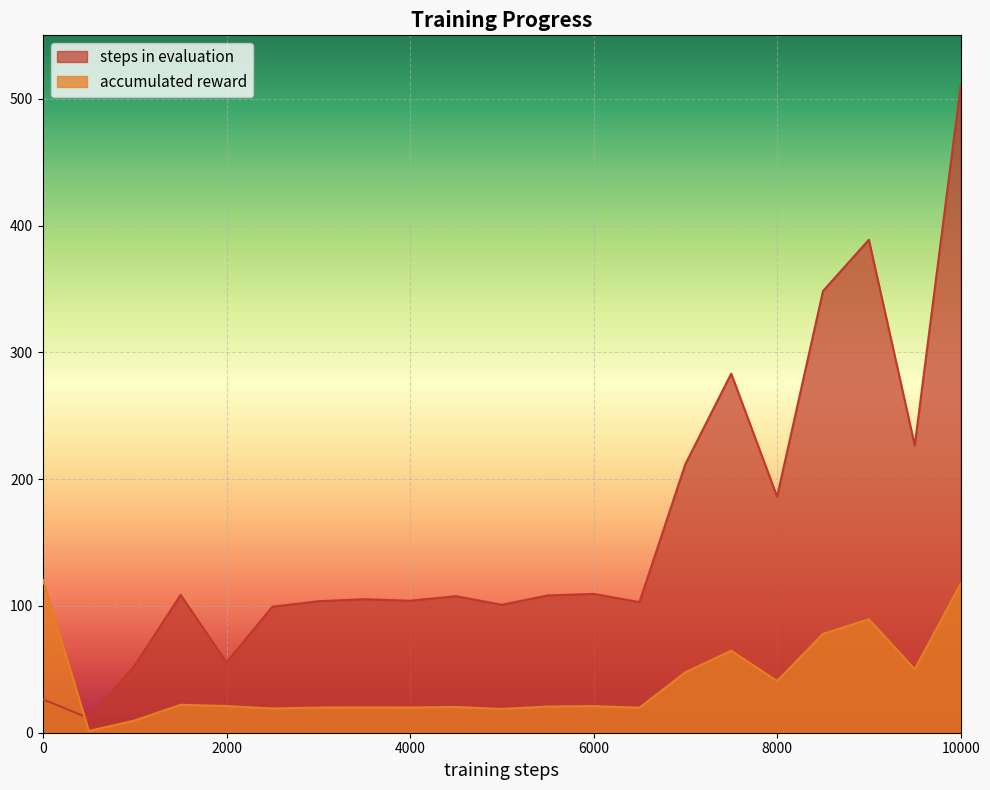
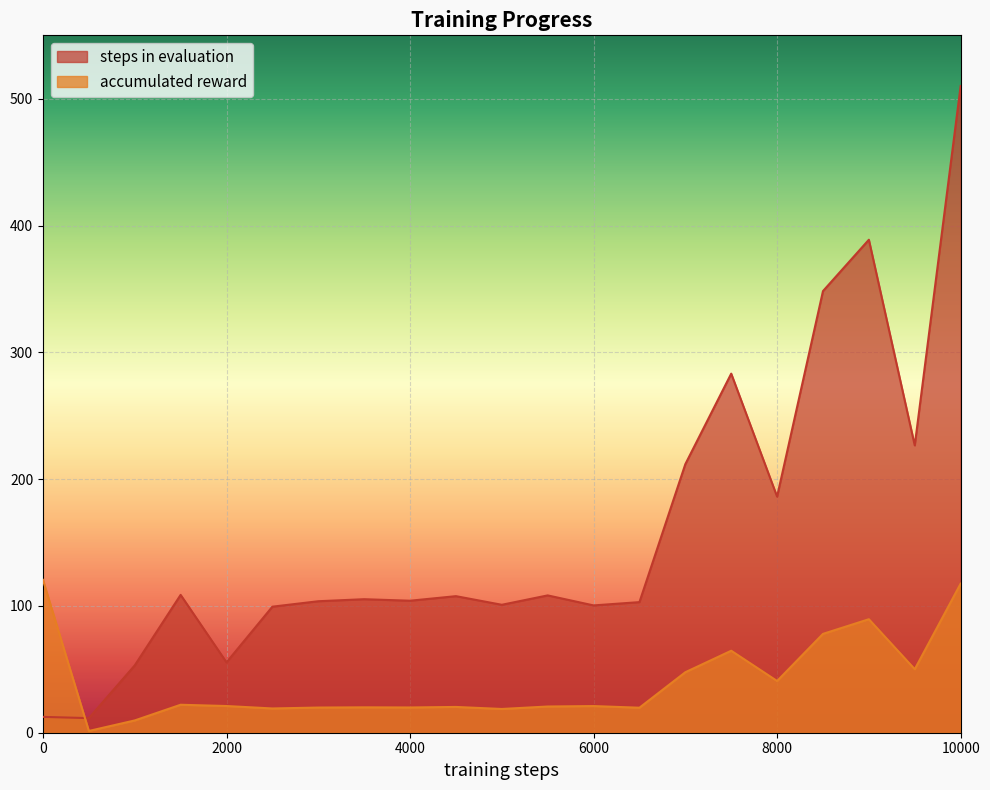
steps in evaluation, 0: 26 -> 13
steps in evaluation, 6000: 110 -> 100
